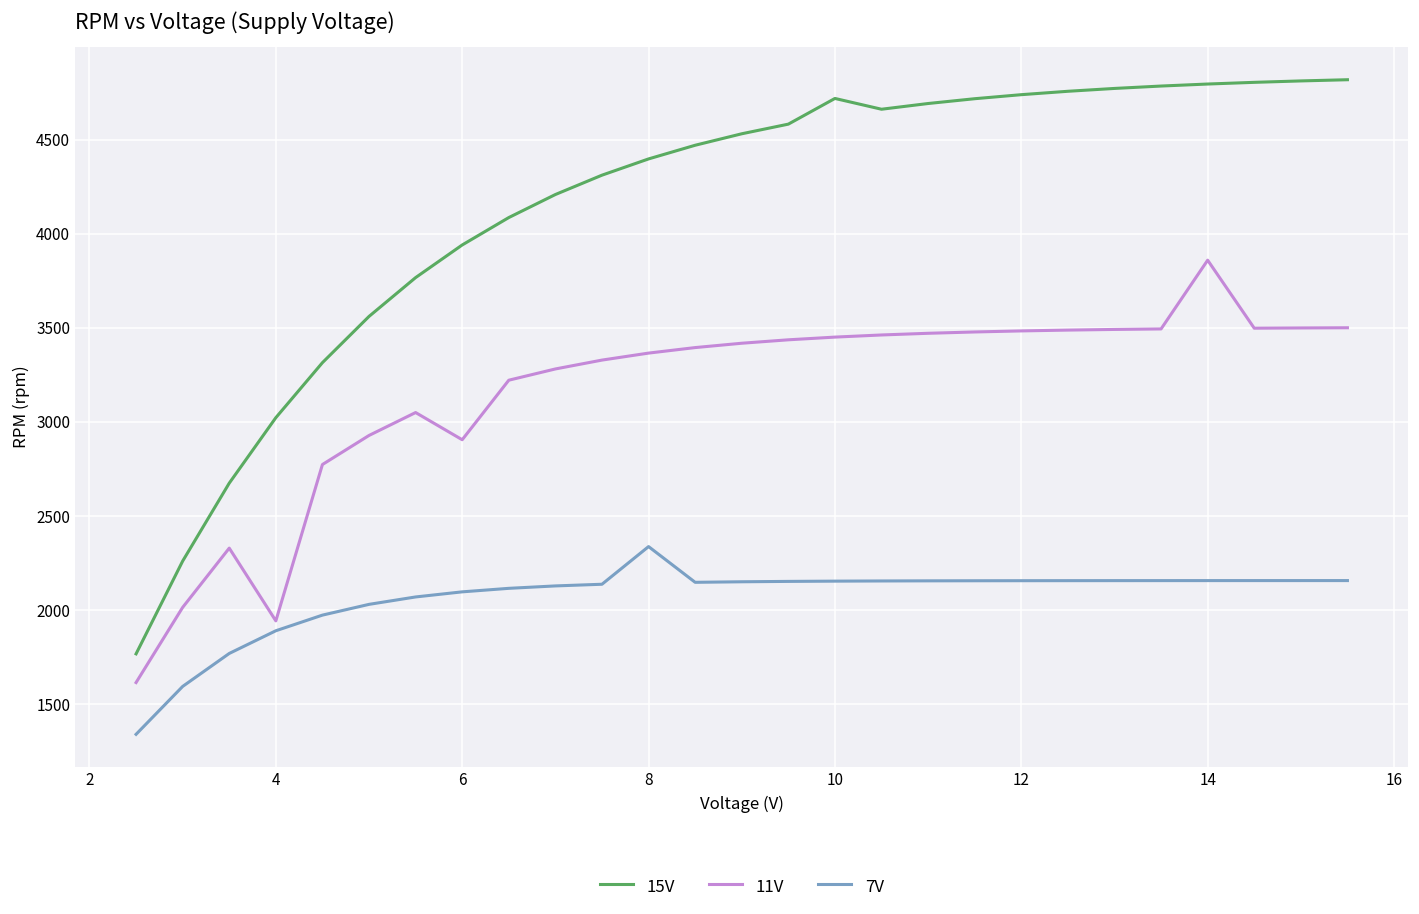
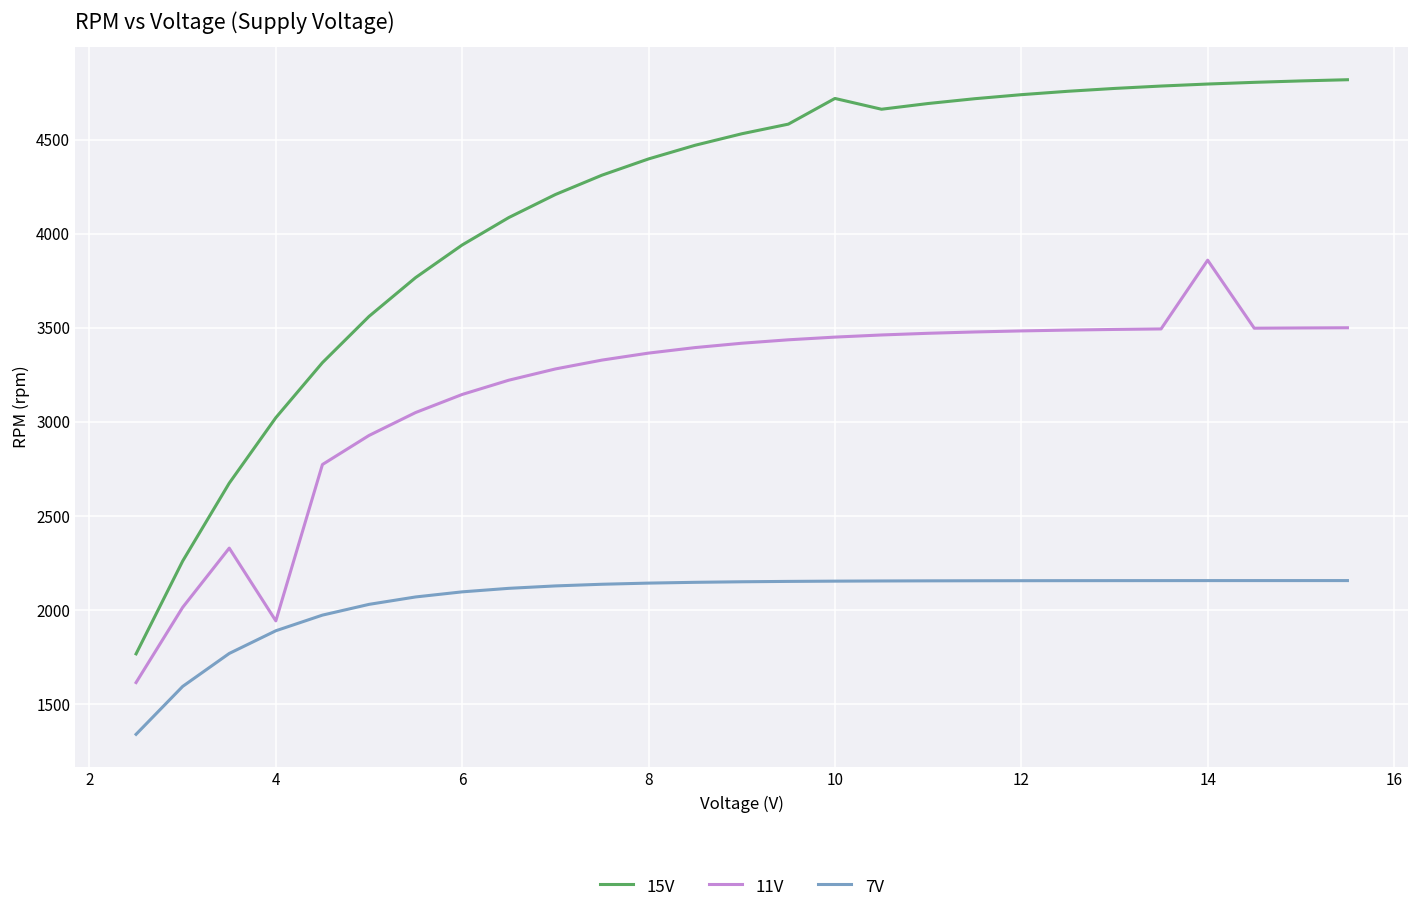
11V, 6: 2900 -> 3150
7V, 8: 2340 -> 2140
